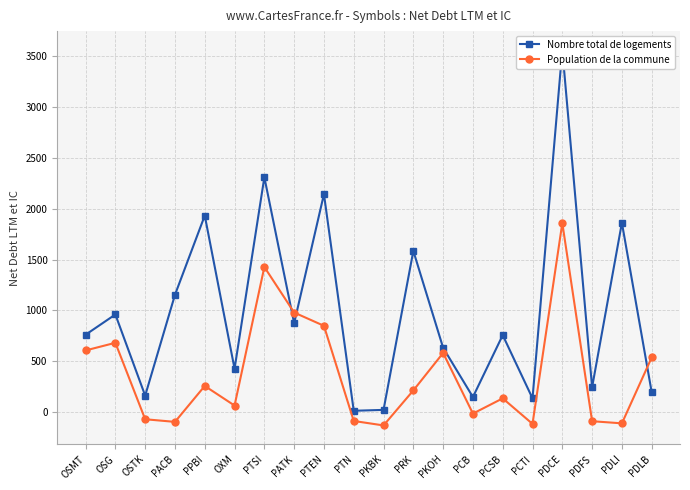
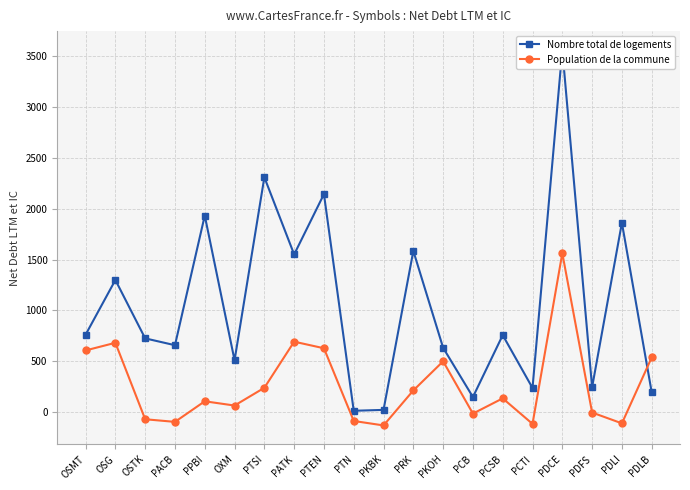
Nombre total de logements, OSG: 960 -> 1300
Nombre total de logements, OSTK: 160 -> 720
Nombre total de logements, PACB: 1150 -> 660
Population de la commune, PPBI: 260 -> 110
Nombre total de logements, OXM: 430 -> 510
Population de la commune, PTSI: 1430 -> 240
Nombre total de logements, PATK: 870 -> 1550
Population de la commune, PATK: 980 -> 690
Population de la commune, PTEN: 850 -> 630
Population de la commune, PKOH: 580 -> 500
Nombre total de logements, PCTI: 130 -> 240
Population de la commune, PDCE: 1860 -> 1560
Population de la commune, PDFS: -90 -> -10
